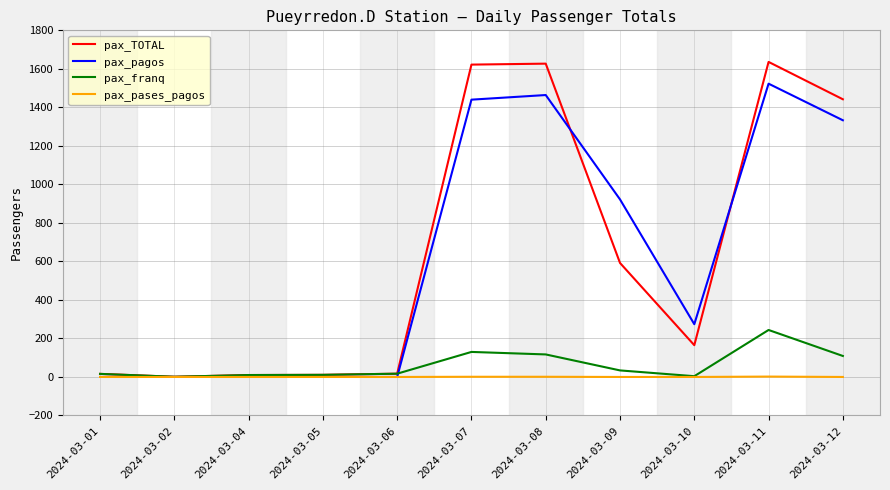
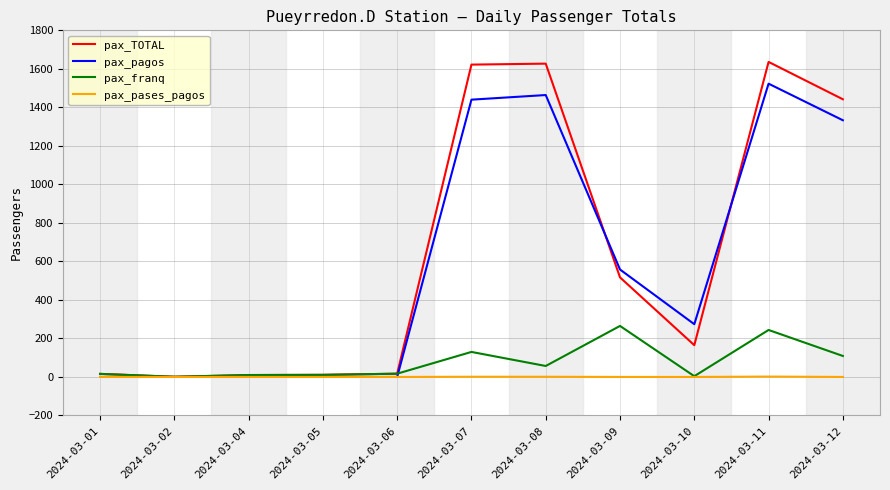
pax_franq, 2024-03-08: 120 -> 60
pax_TOTAL, 2024-03-09: 590 -> 520
pax_pagos, 2024-03-09: 920 -> 560
pax_franq, 2024-03-09: 30 -> 270
